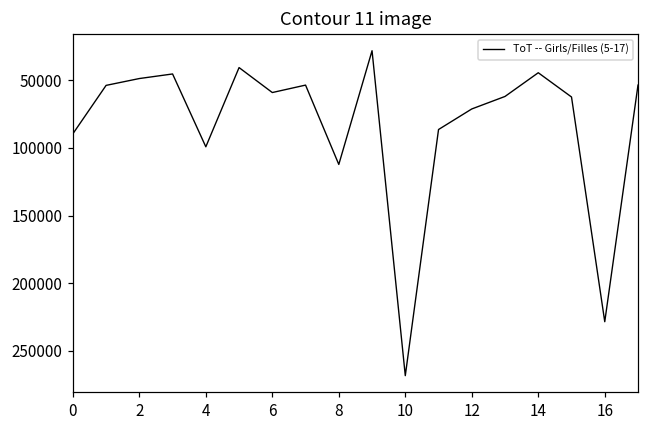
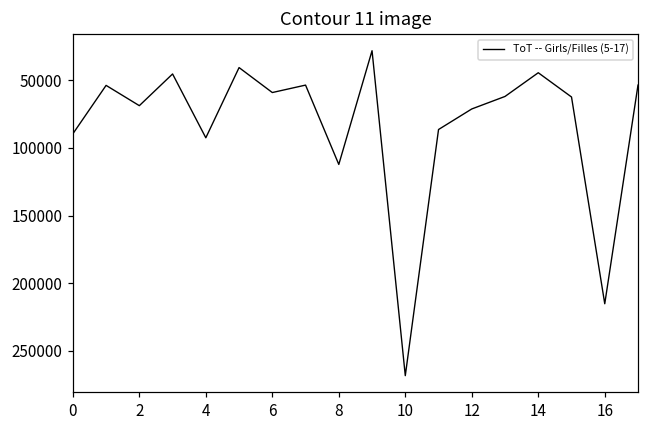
2: 49000 -> 69000
4: 99000 -> 93000
16: 228000 -> 215000
